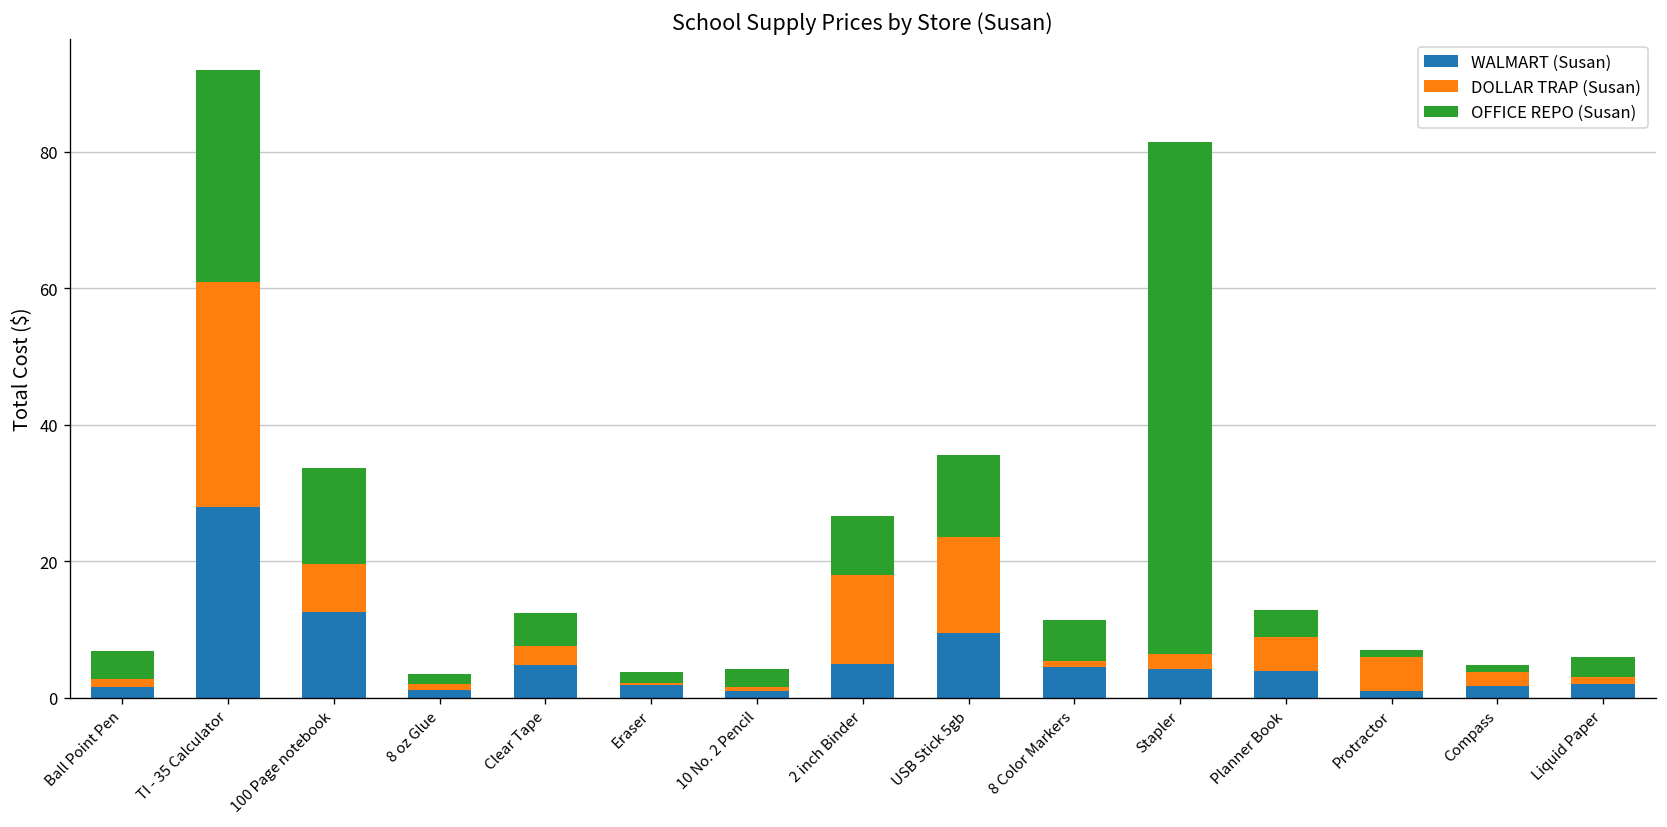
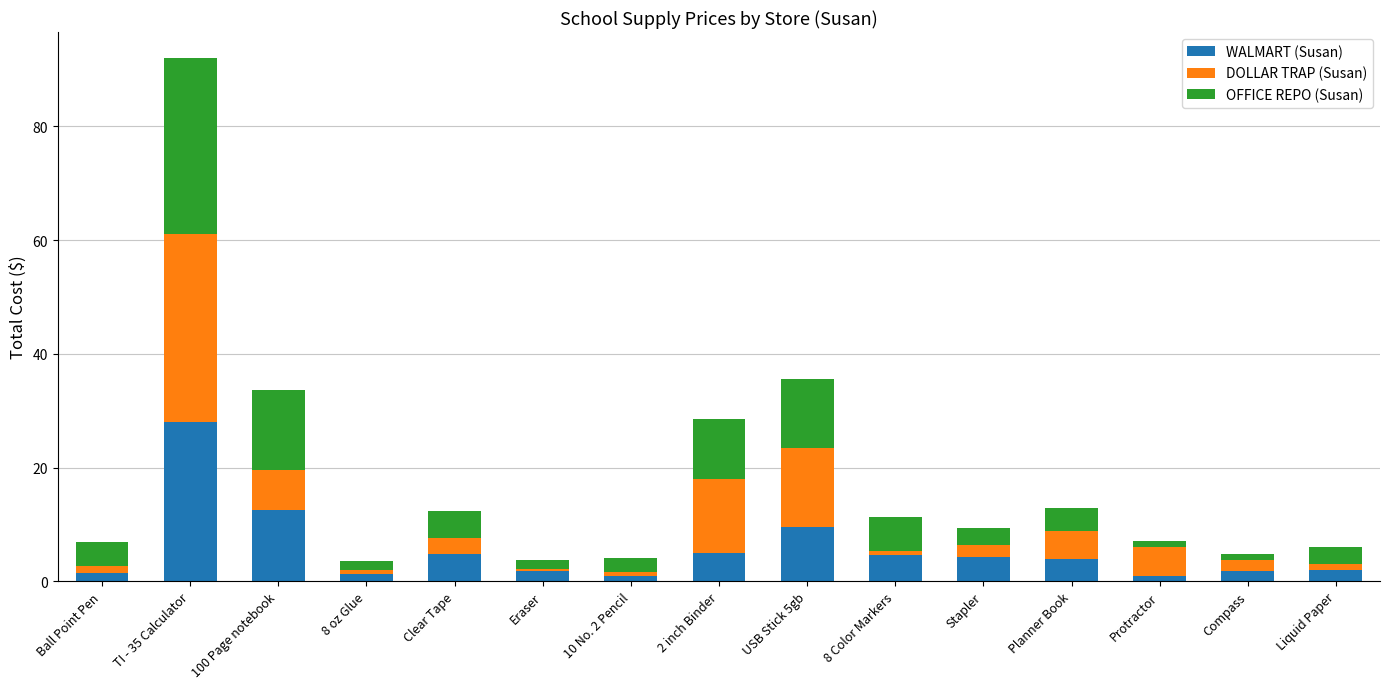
OFFICE REPO (Susan), 2 inch Binder: 9 -> 11
OFFICE REPO (Susan), Stapler: 75 -> 3
